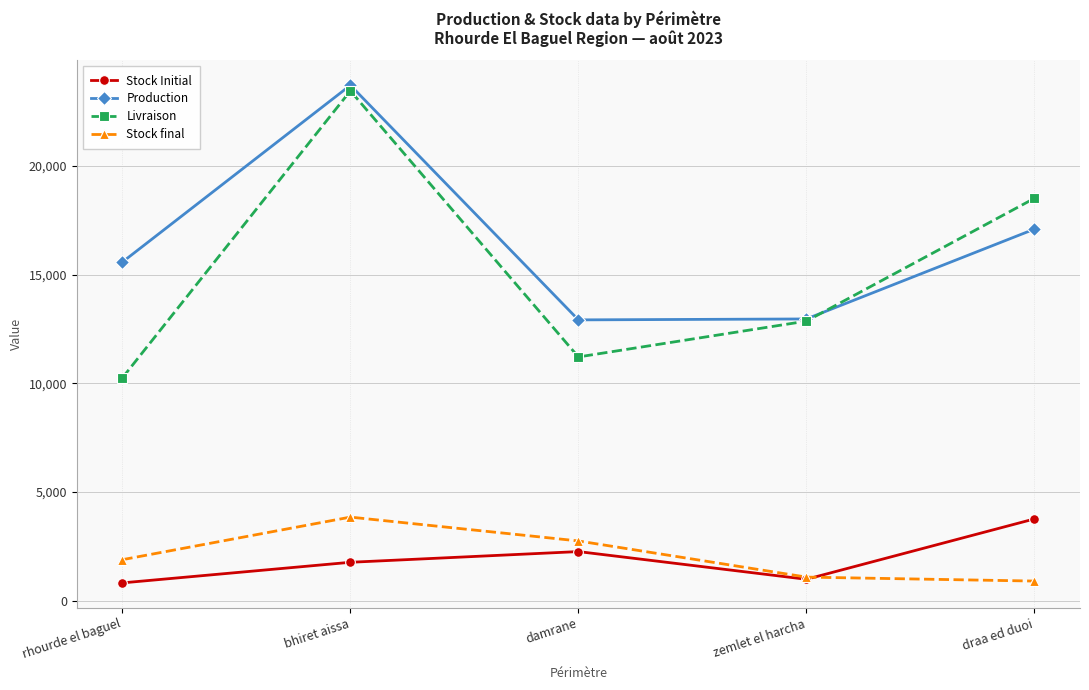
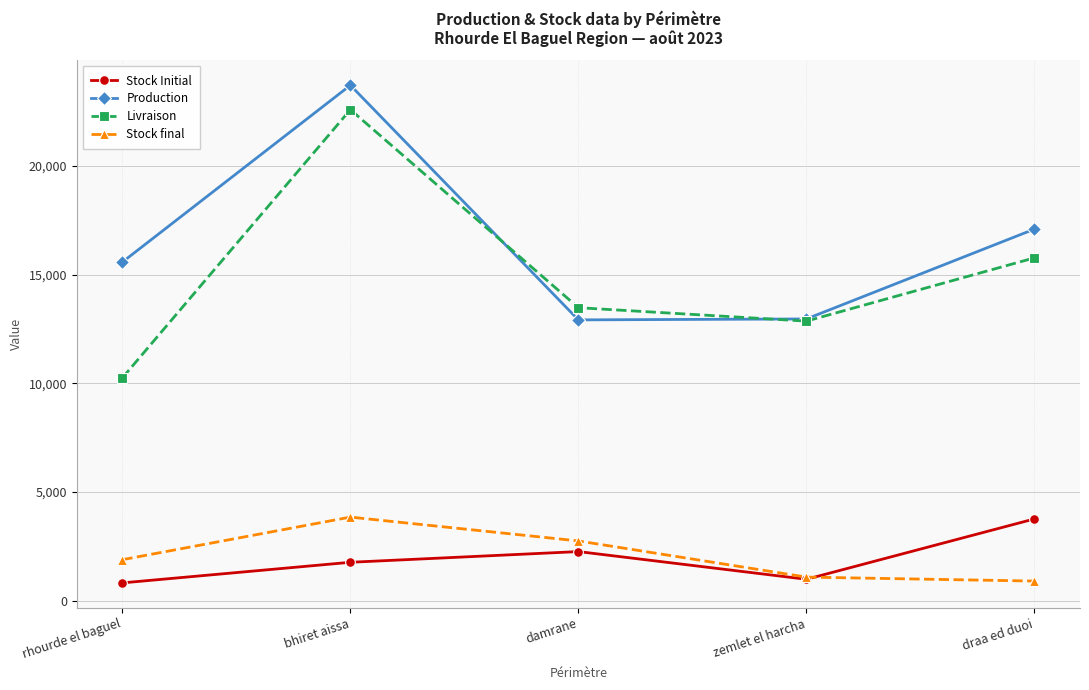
Livraison, bhiret aissa: 23,500 -> 22,600
Livraison, damrane: 11,200 -> 13,500
Livraison, draa ed duoi: 18,500 -> 15,800
